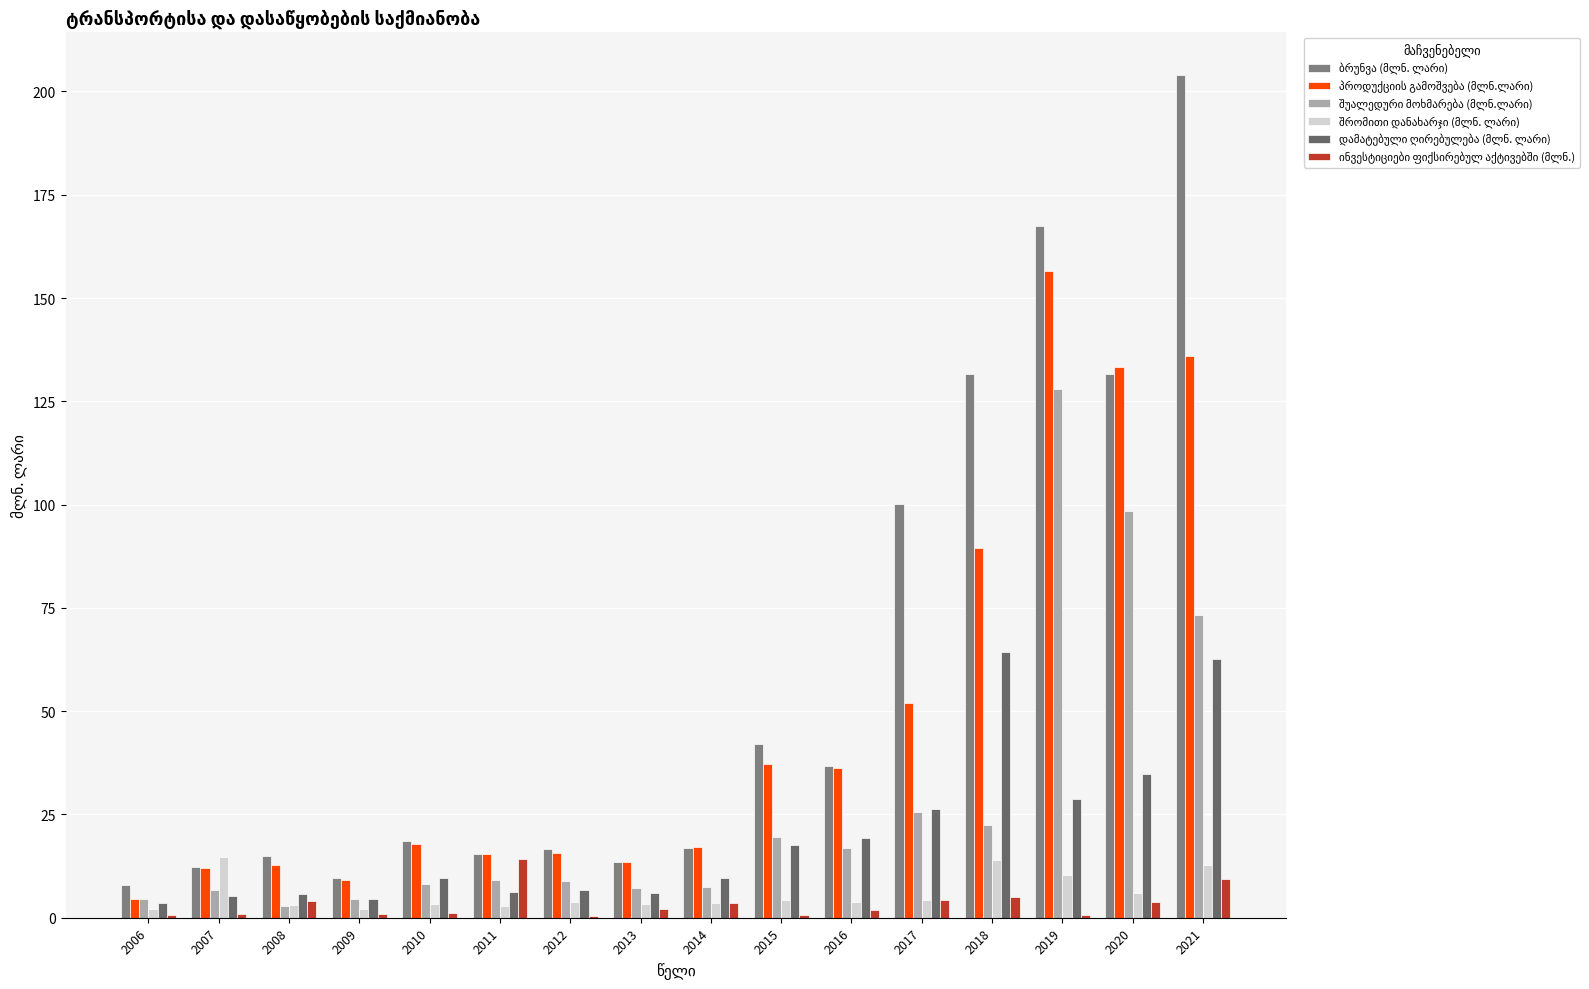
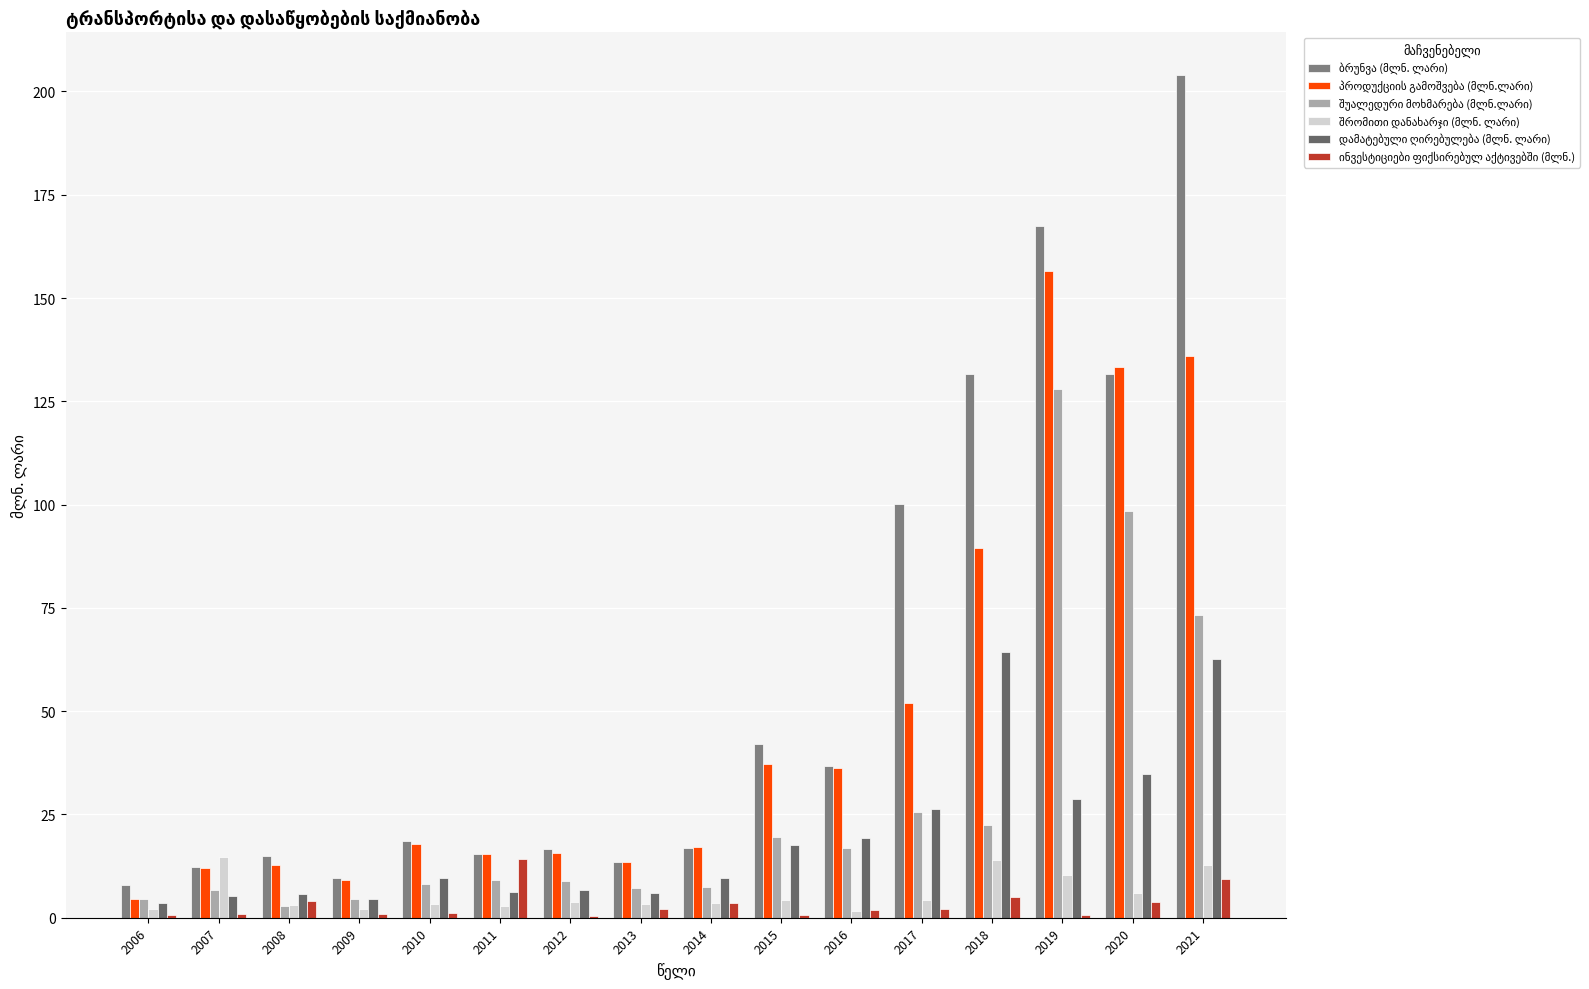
შრომითი დანახარჯი (მლნ. ლარი), 2016: 4 -> 2
ინვესტიციები ფიქსირებულ აქტივებში (მლნ.), 2017: 4 -> 2
